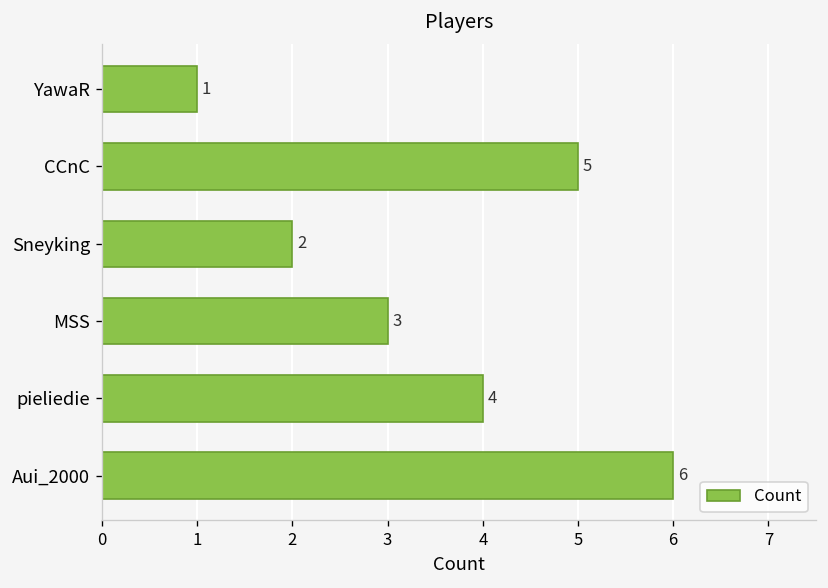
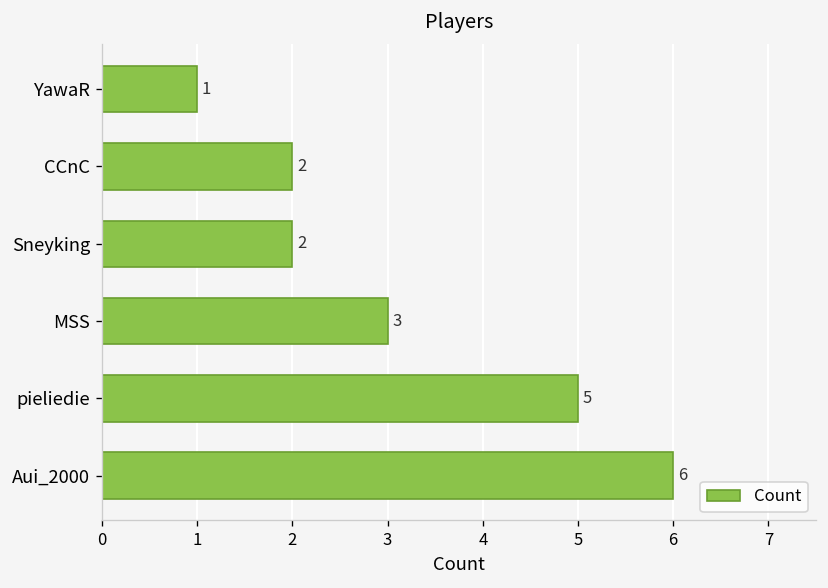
CCnC: 5 -> 2
pieliedie: 4 -> 5
